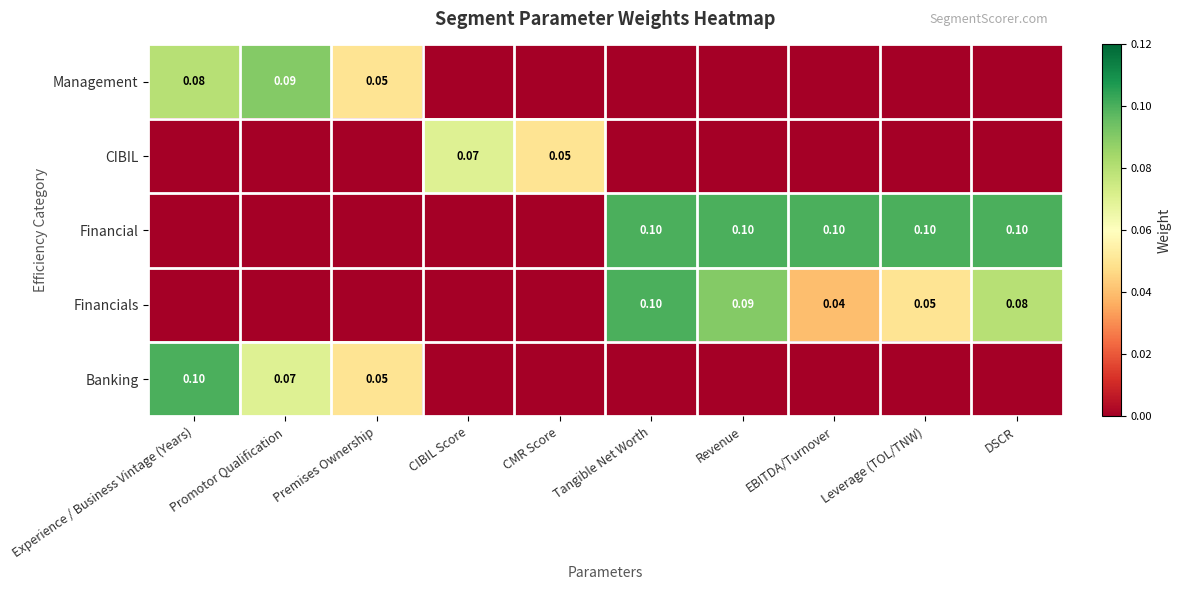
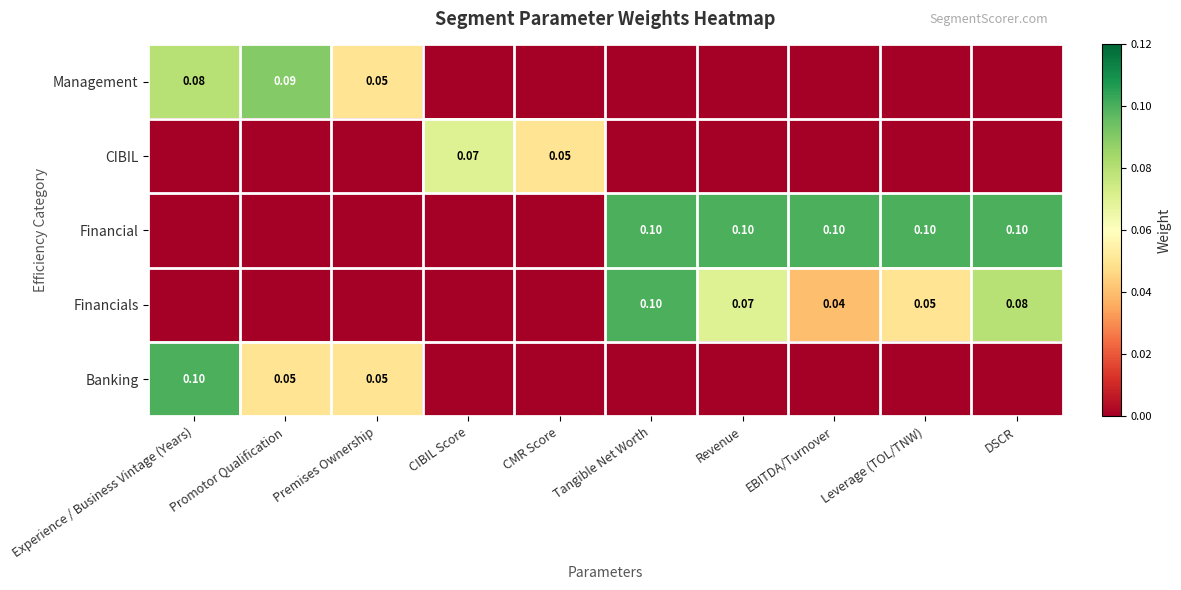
Financials, Revenue: 0.09 -> 0.07
Banking, Promotor Qualification: 0.07 -> 0.05
